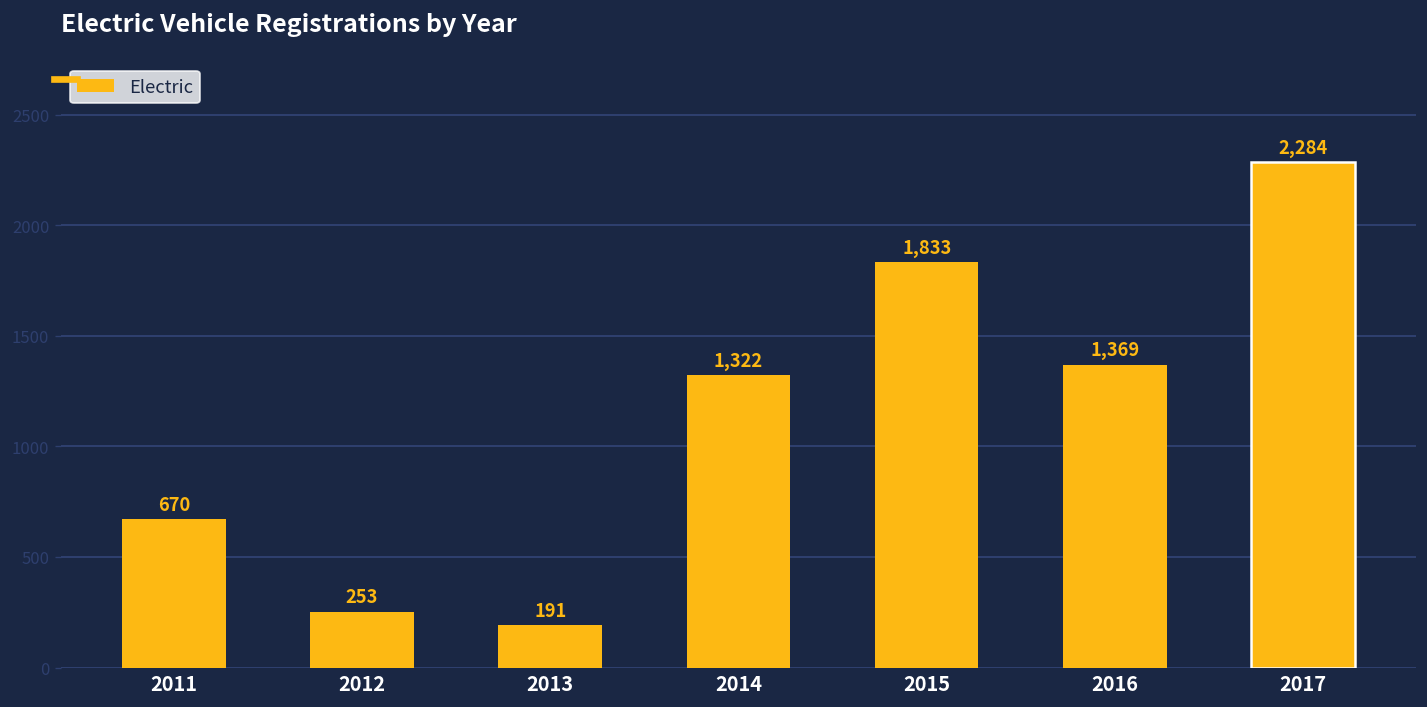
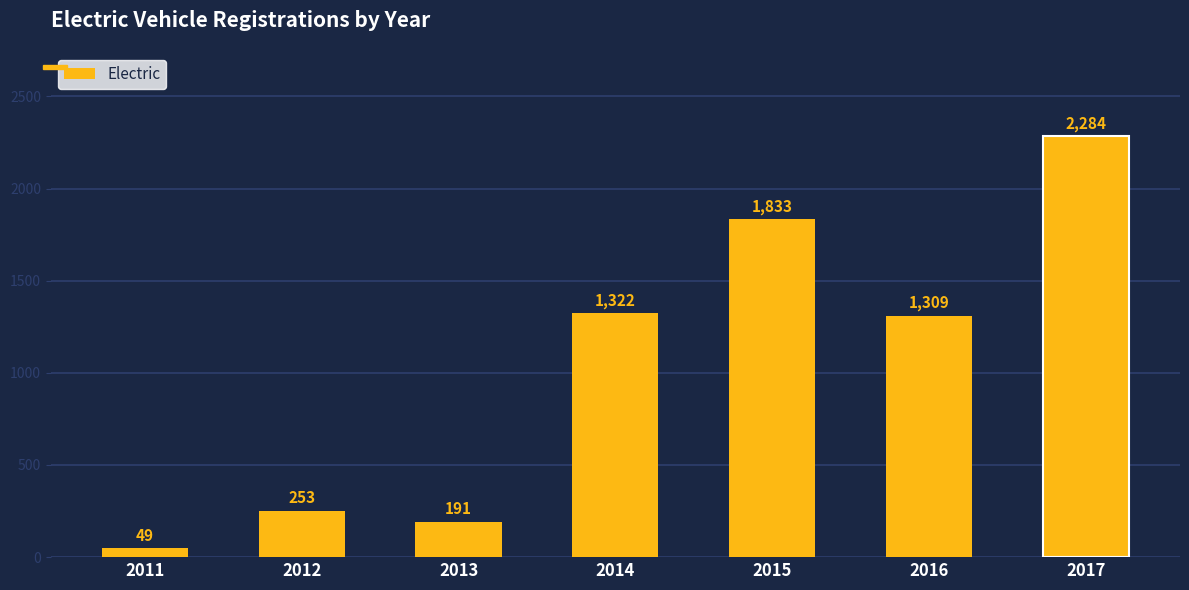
2011: 670 -> 49
2016: 1,369 -> 1,309
